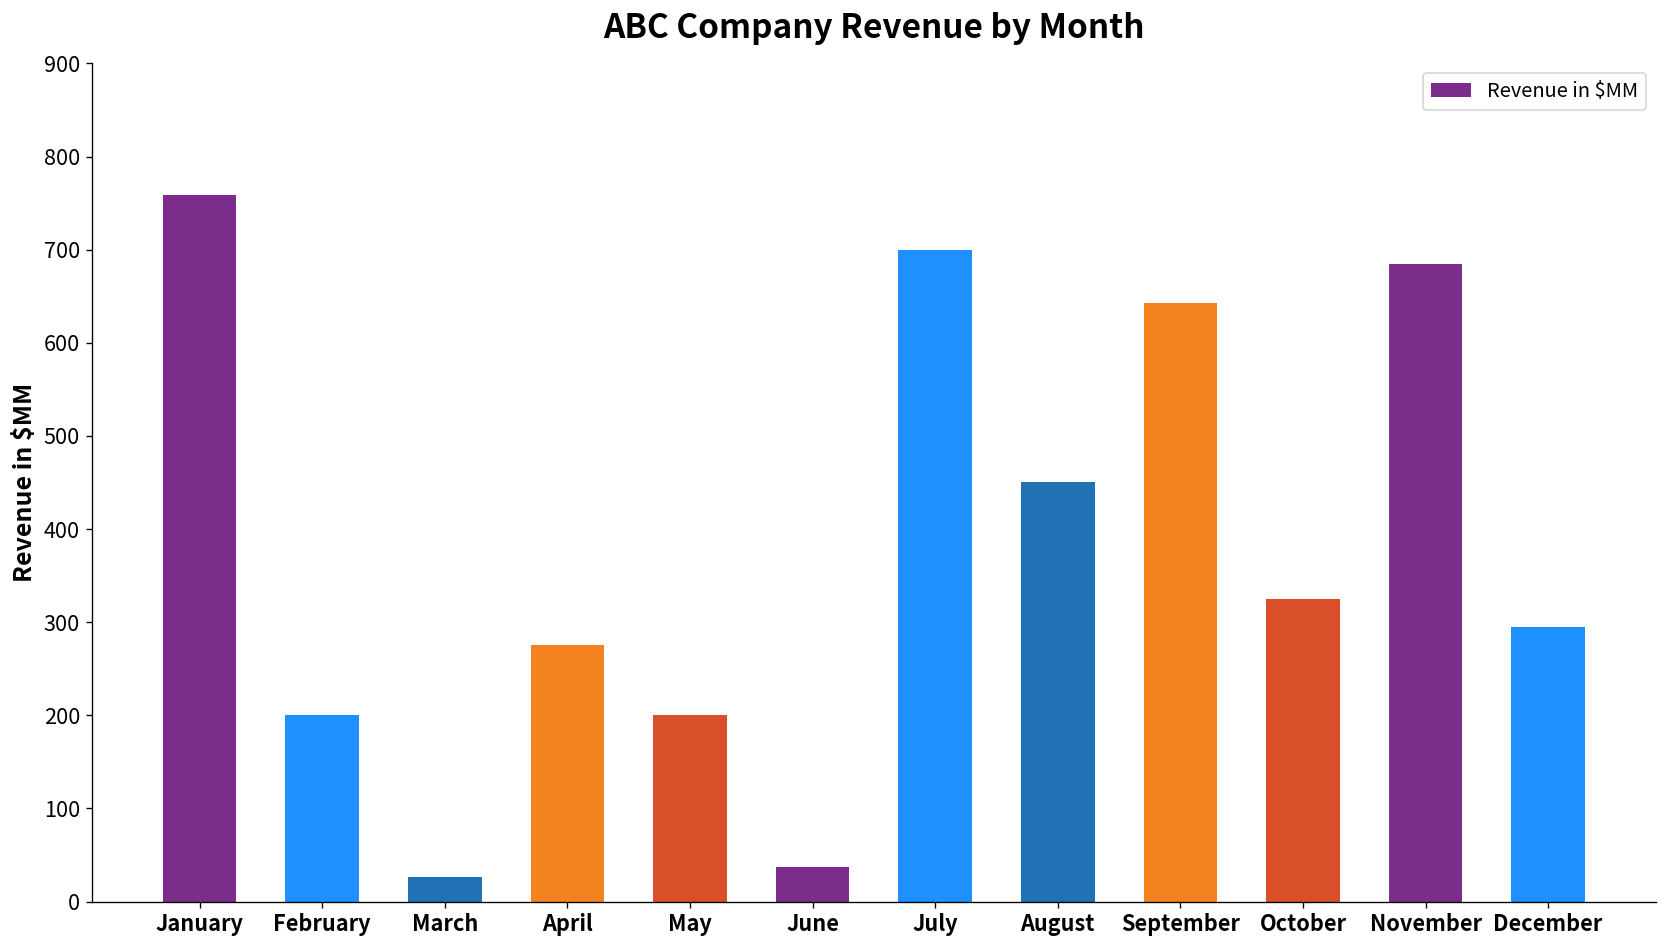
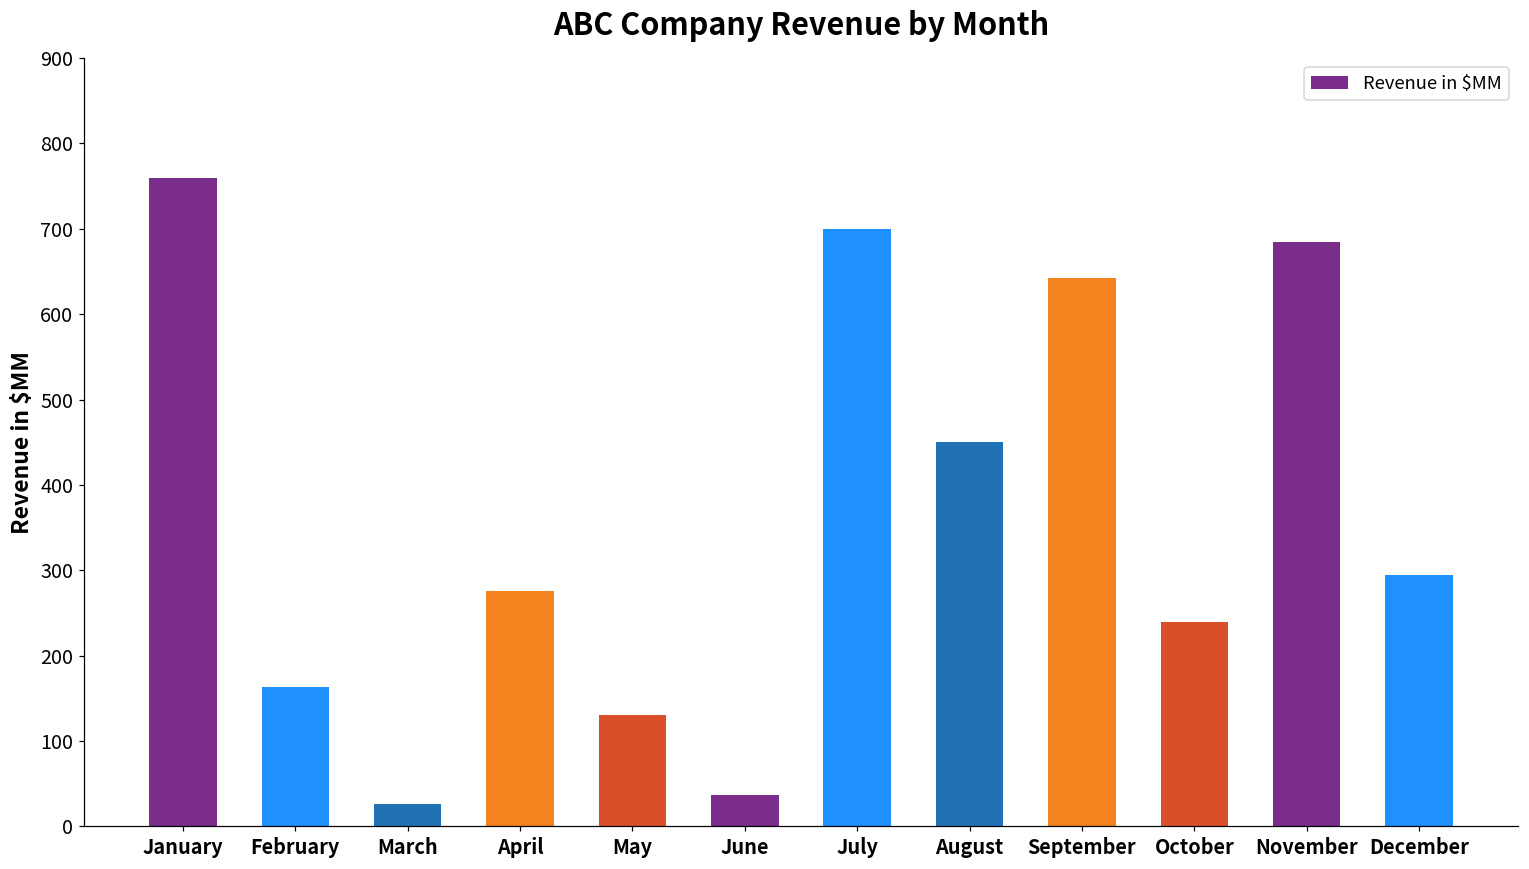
February: 200 -> 160
May: 200 -> 130
October: 330 -> 240
